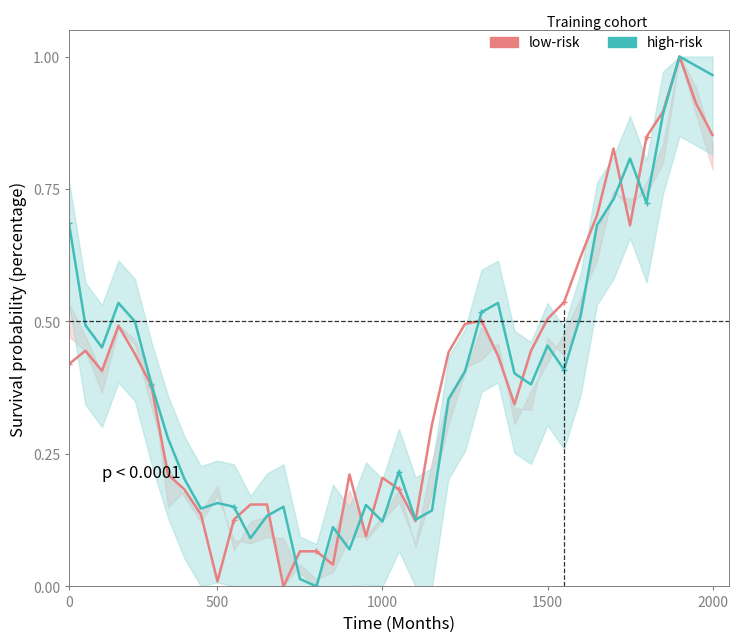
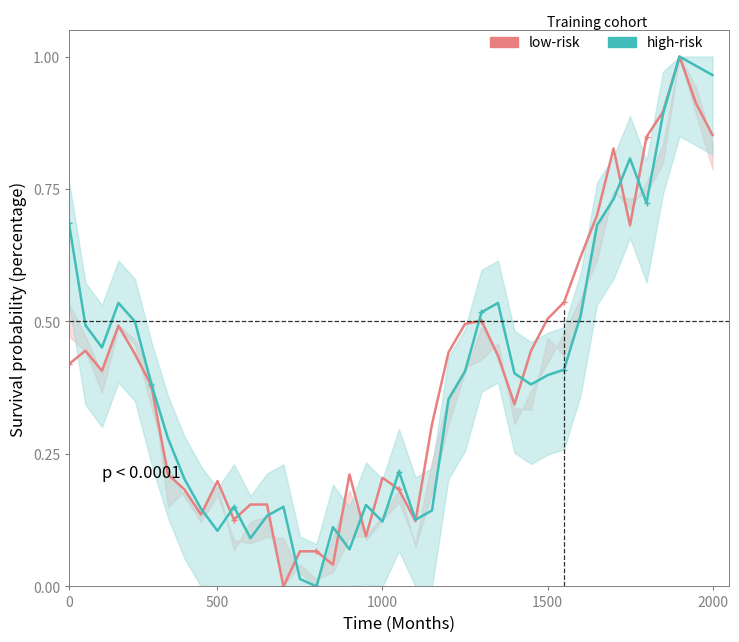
low-risk, 500: 0.01 -> 0.20
high-risk, 500: 0.16 -> 0.10
high-risk, 1500: 0.45 -> 0.40
